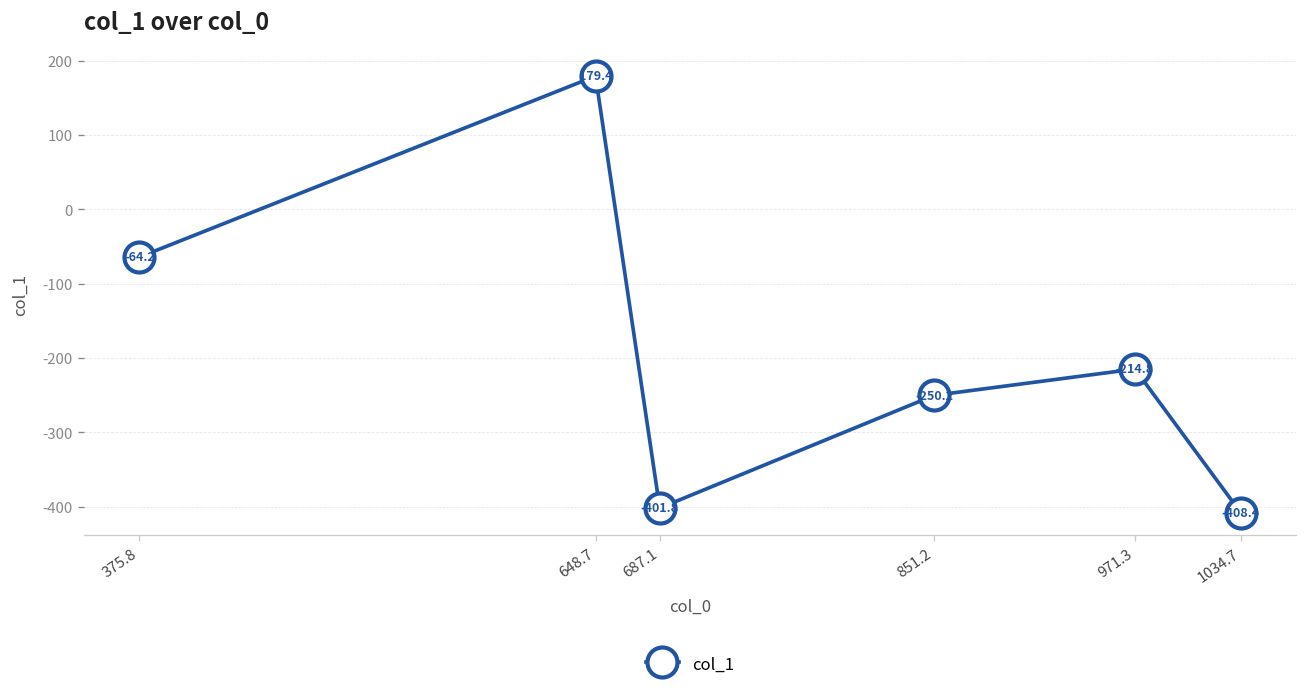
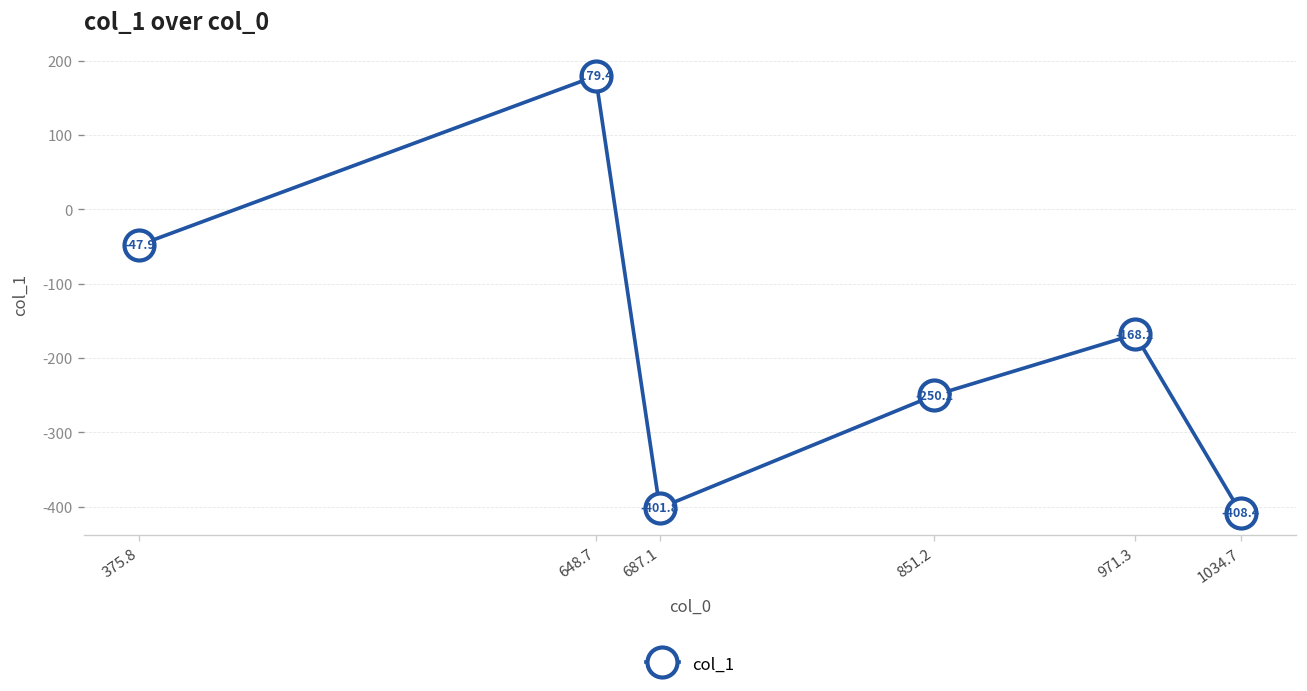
375.8: -64.2 -> -47.9
971.3: -214.8 -> -168.2
